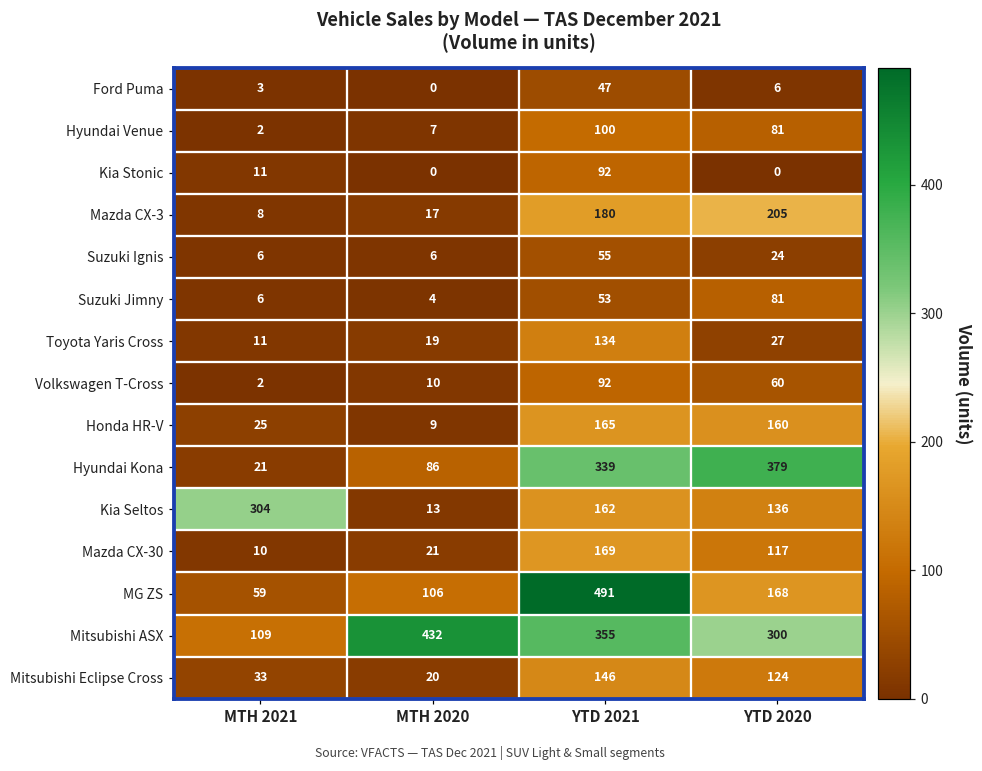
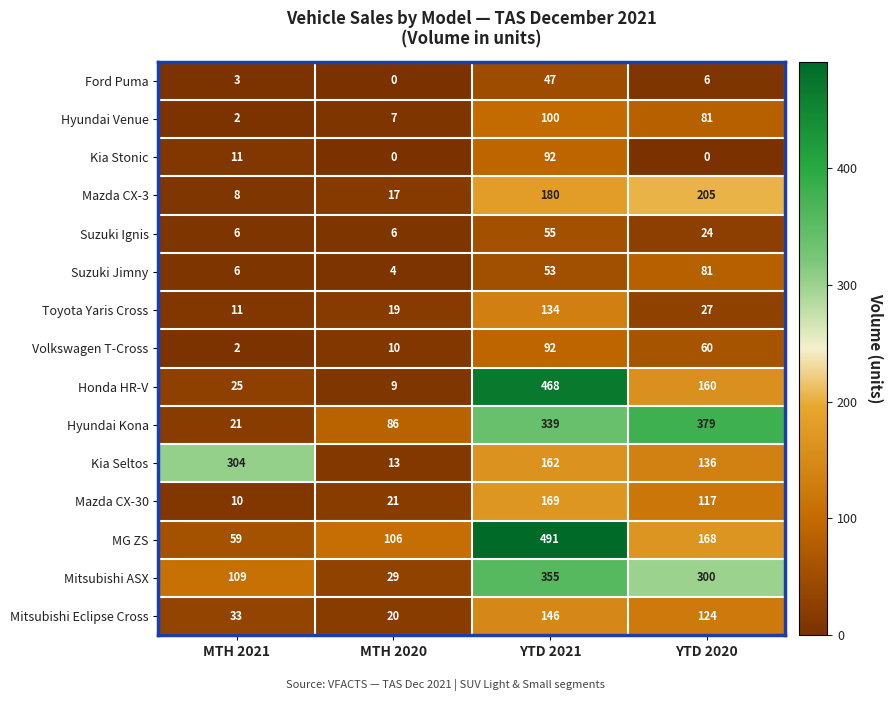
Honda HR-V, YTD 2021: 165 -> 468
Mitsubishi ASX, MTH 2020: 432 -> 29
